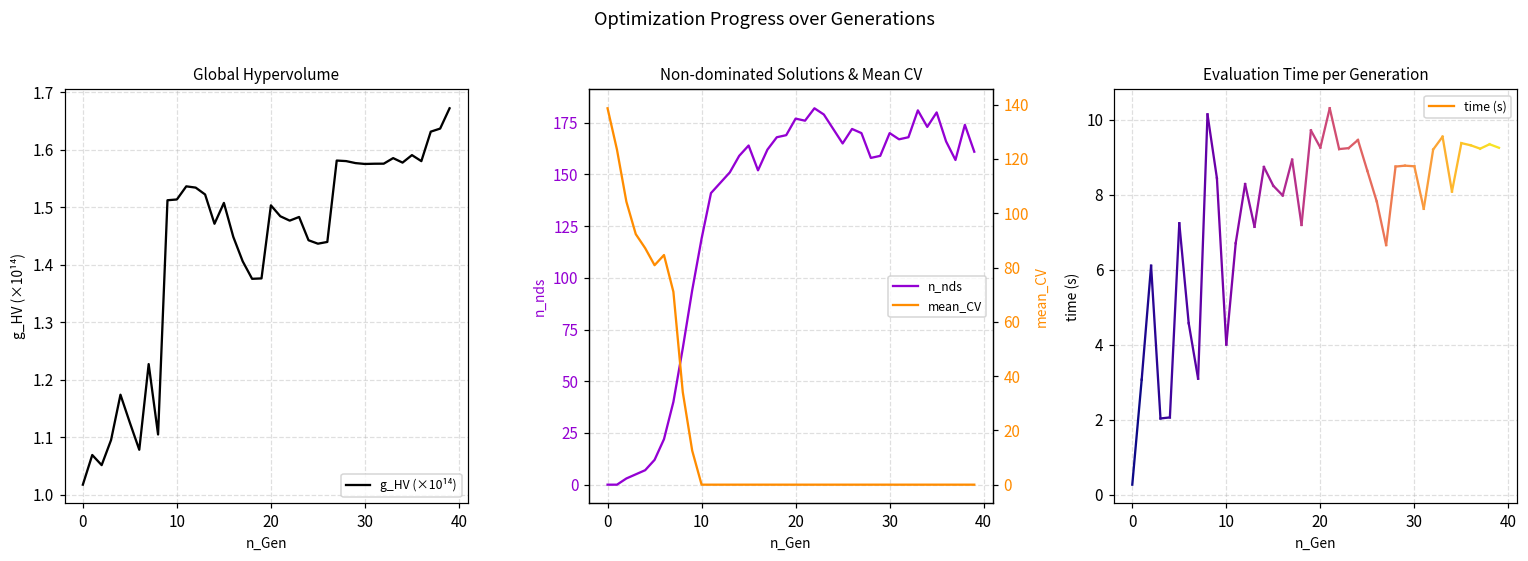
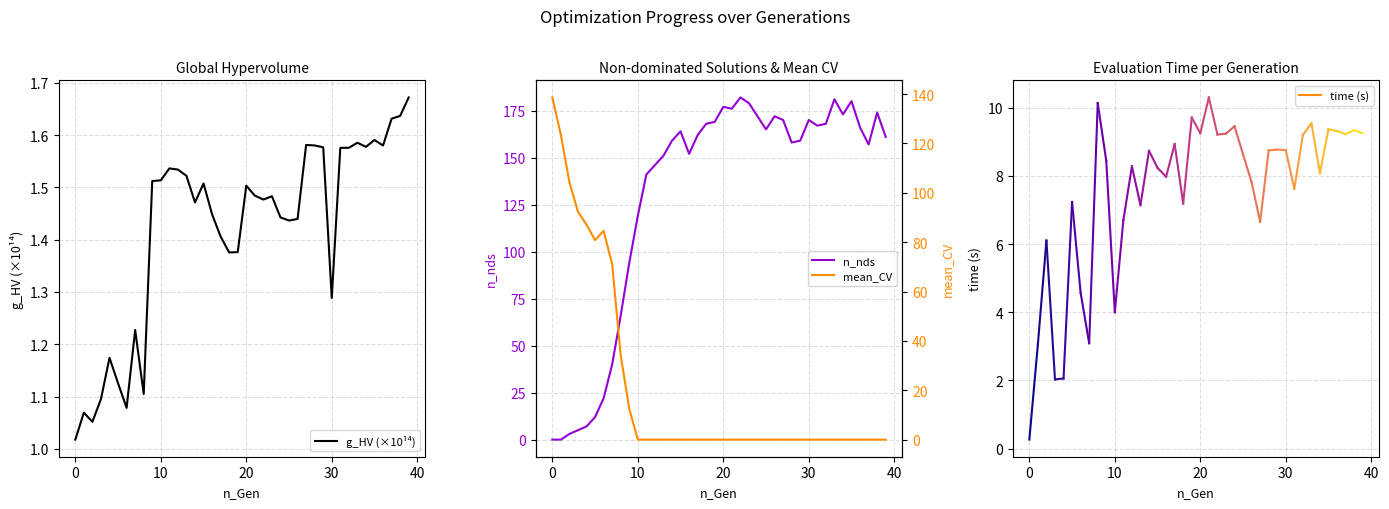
Global Hypervolume, 30: 1.58 -> 1.29
